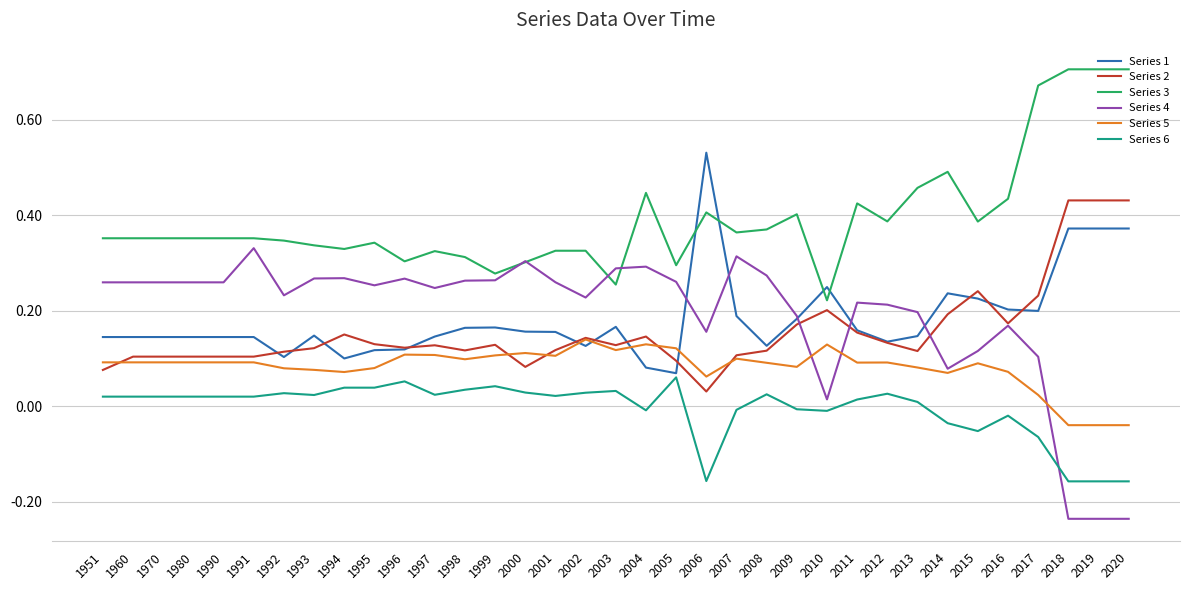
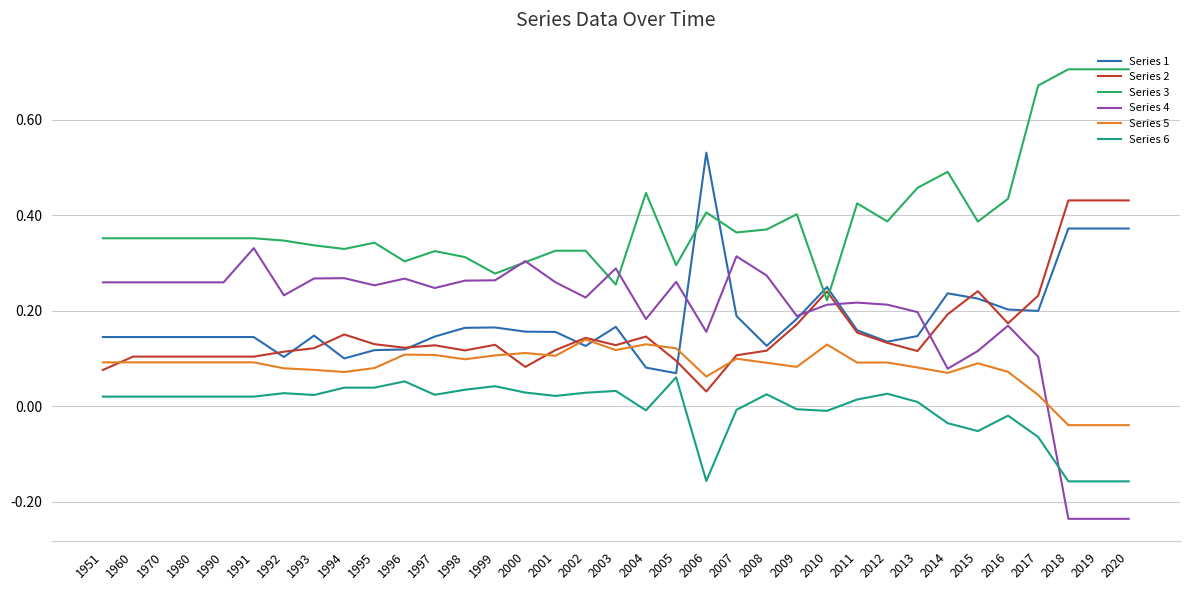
Series 4, 2004: 0.29 -> 0.18
Series 2, 2010: 0.20 -> 0.24
Series 4, 2010: 0.01 -> 0.21
